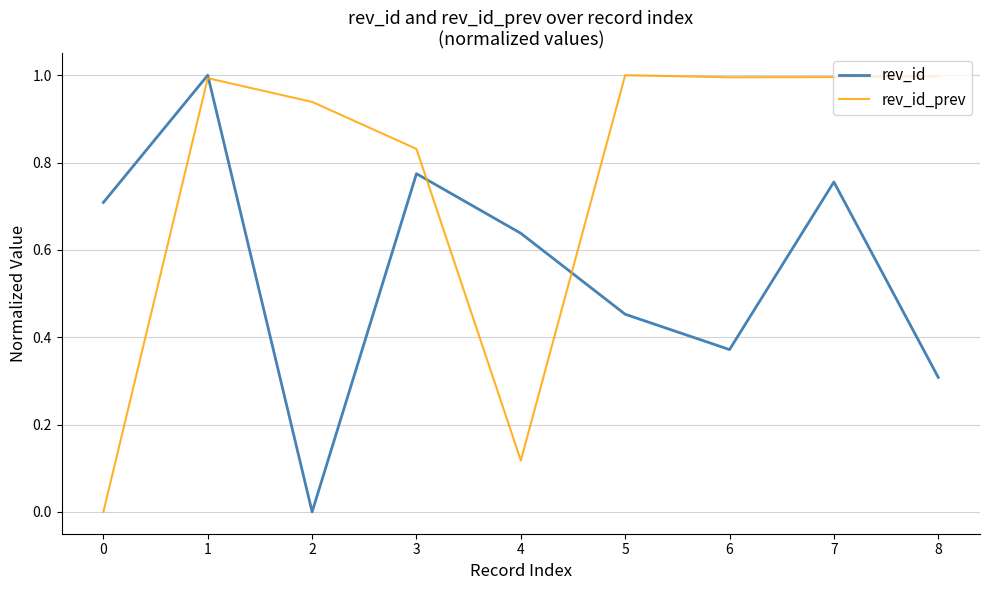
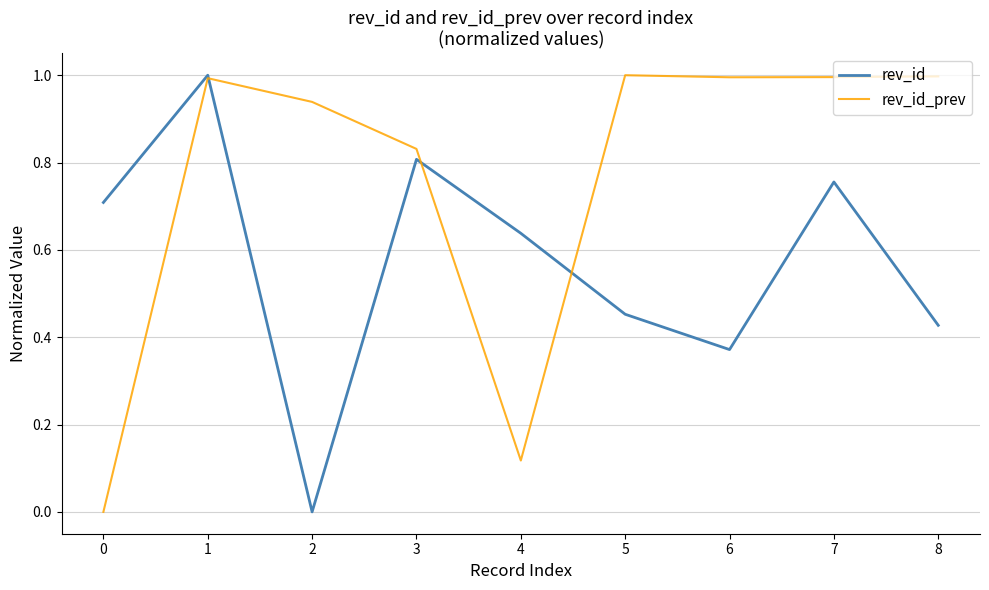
rev_id, 3: 0.77 -> 0.81
rev_id, 8: 0.31 -> 0.43
